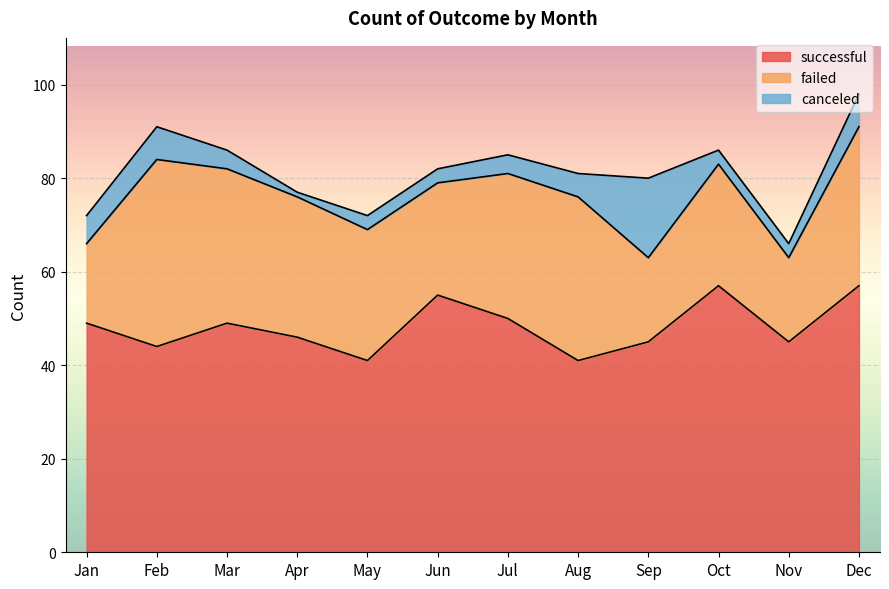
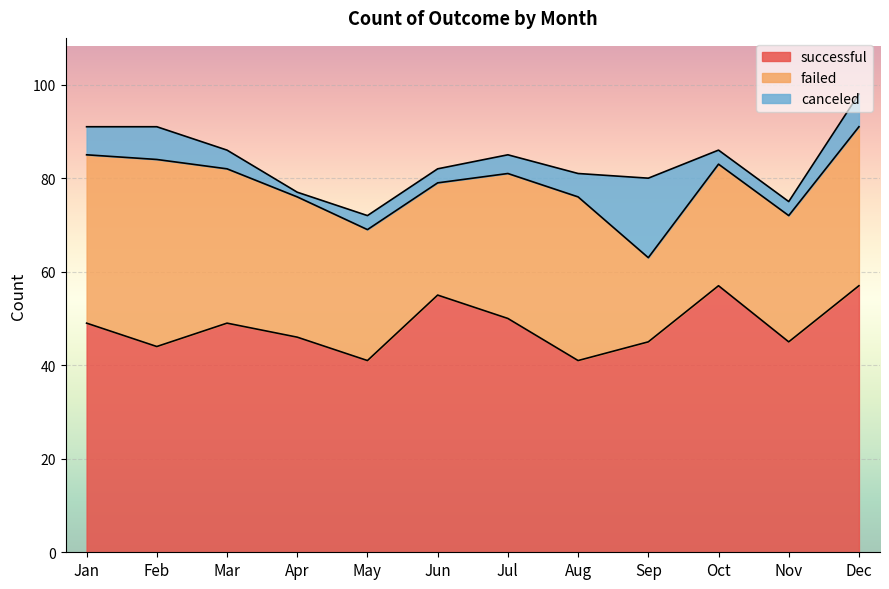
failed, Jan: 17 -> 36
failed, Nov: 18 -> 27
